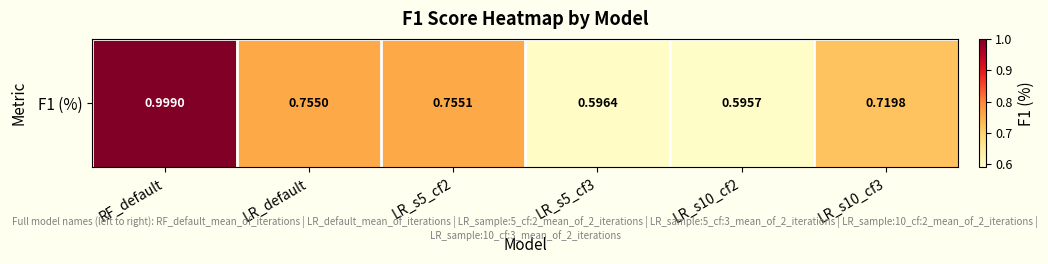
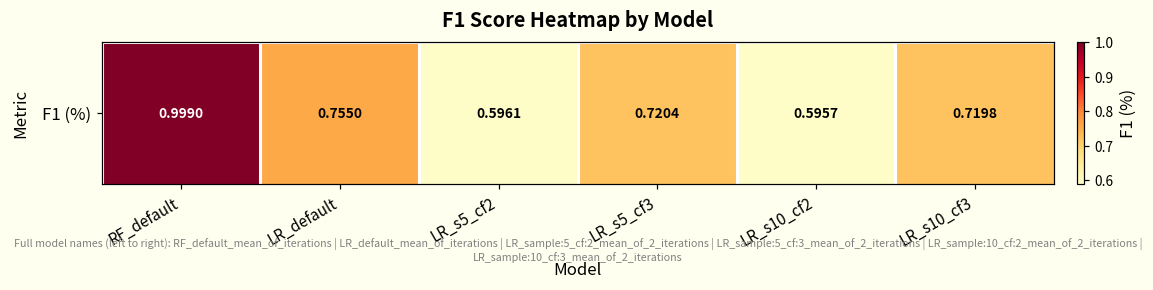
F1 (%), LR_s5_cf2: 0.7551 -> 0.5961
F1 (%), LR_s5_cf3: 0.5964 -> 0.7204
